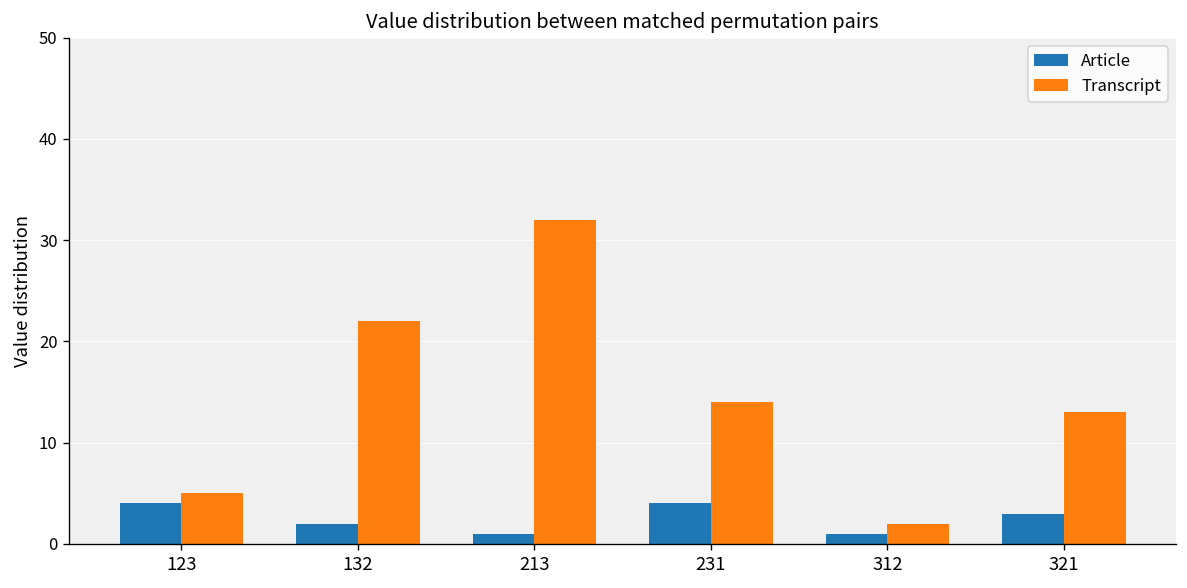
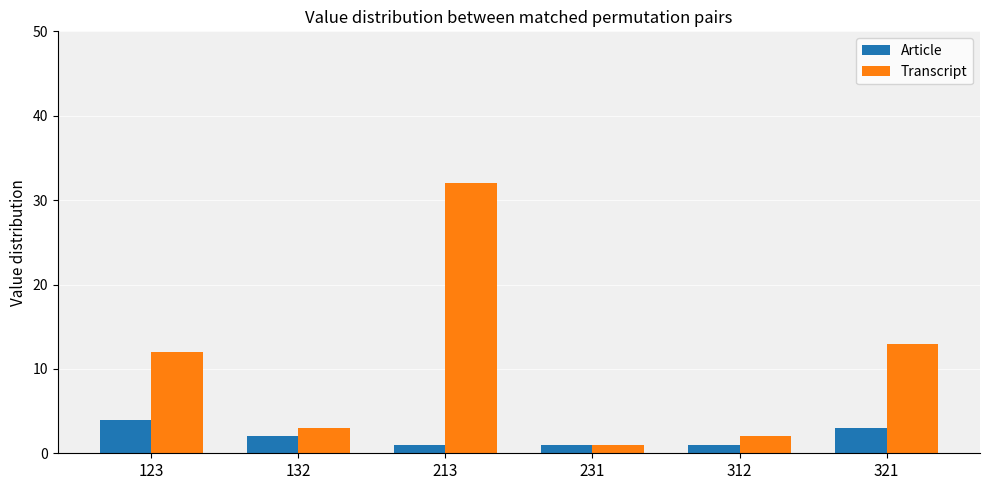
Transcript, 123: 5 -> 12
Transcript, 132: 22 -> 3
Article, 231: 4 -> 1
Transcript, 231: 14 -> 1
